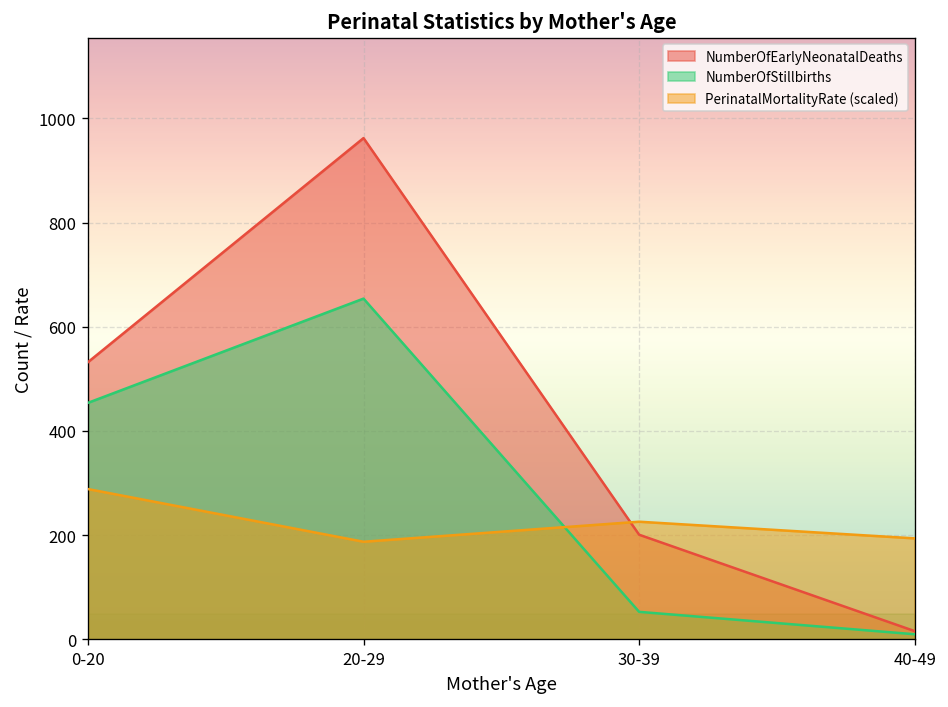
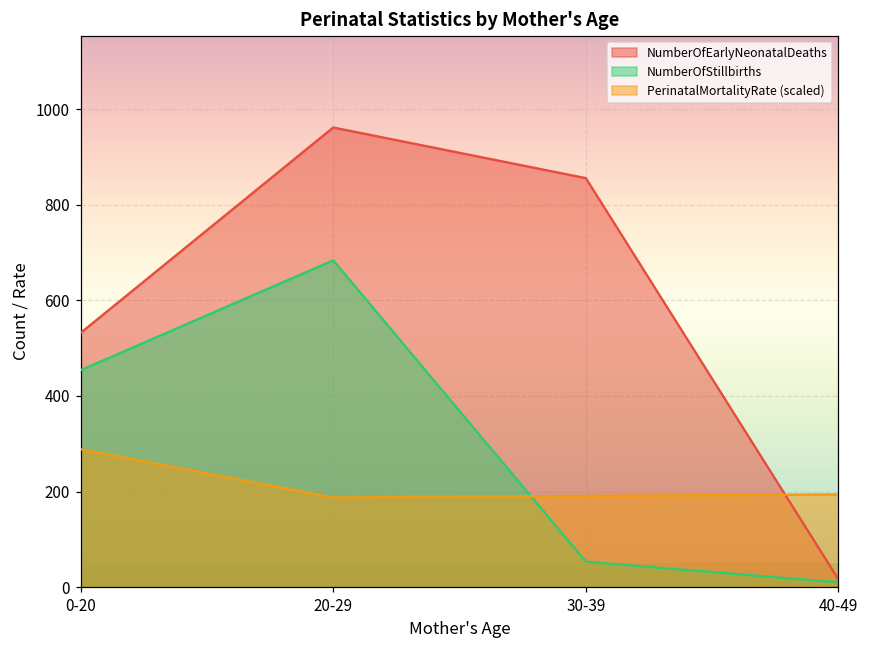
NumberOfStillbirths, 20-29: 650 -> 680
NumberOfEarlyNeonatalDeaths, 30-39: 200 -> 860
PerinatalMortalityRate (scaled), 30-39: 230 -> 190
